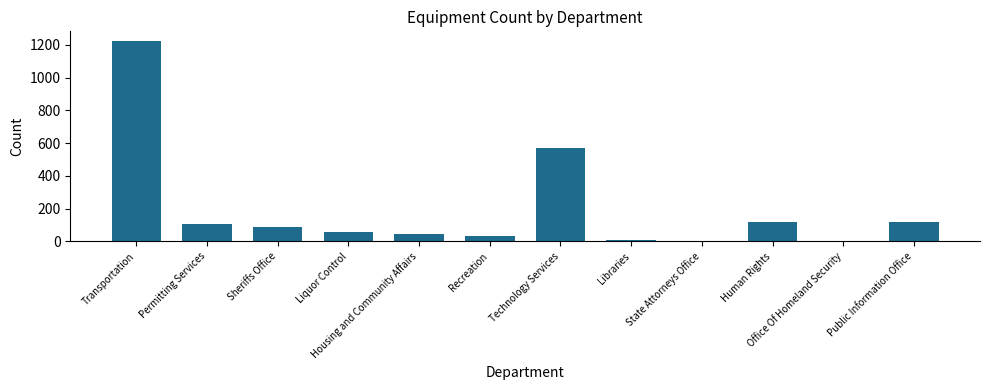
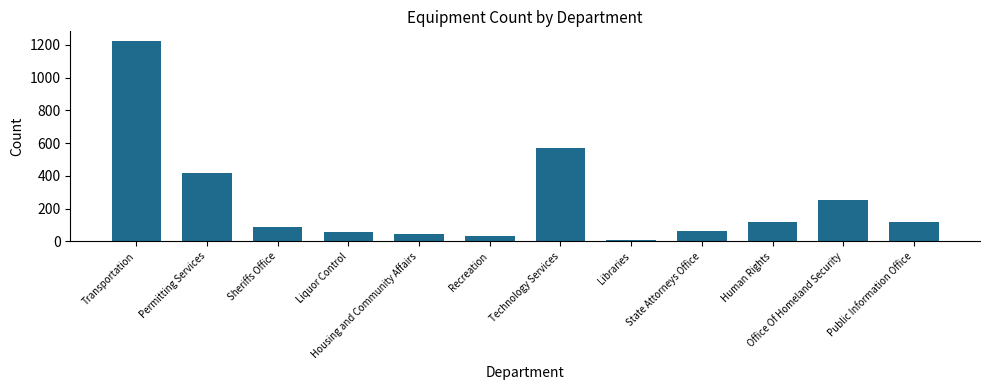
Permitting Services: 110 -> 420
State Attorneys Office: 10 -> 70
Office Of Homeland Security: 0 -> 260
